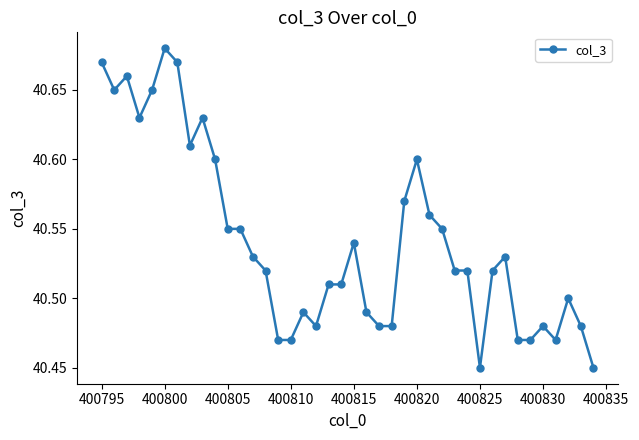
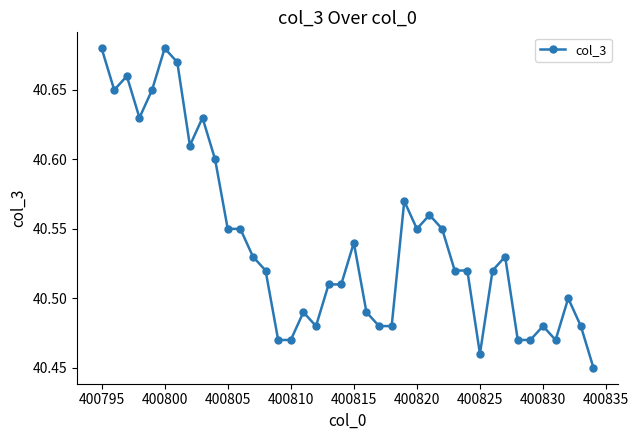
400795: 40.67 -> 40.68
400820: 40.60 -> 40.55
400825: 40.45 -> 40.46
